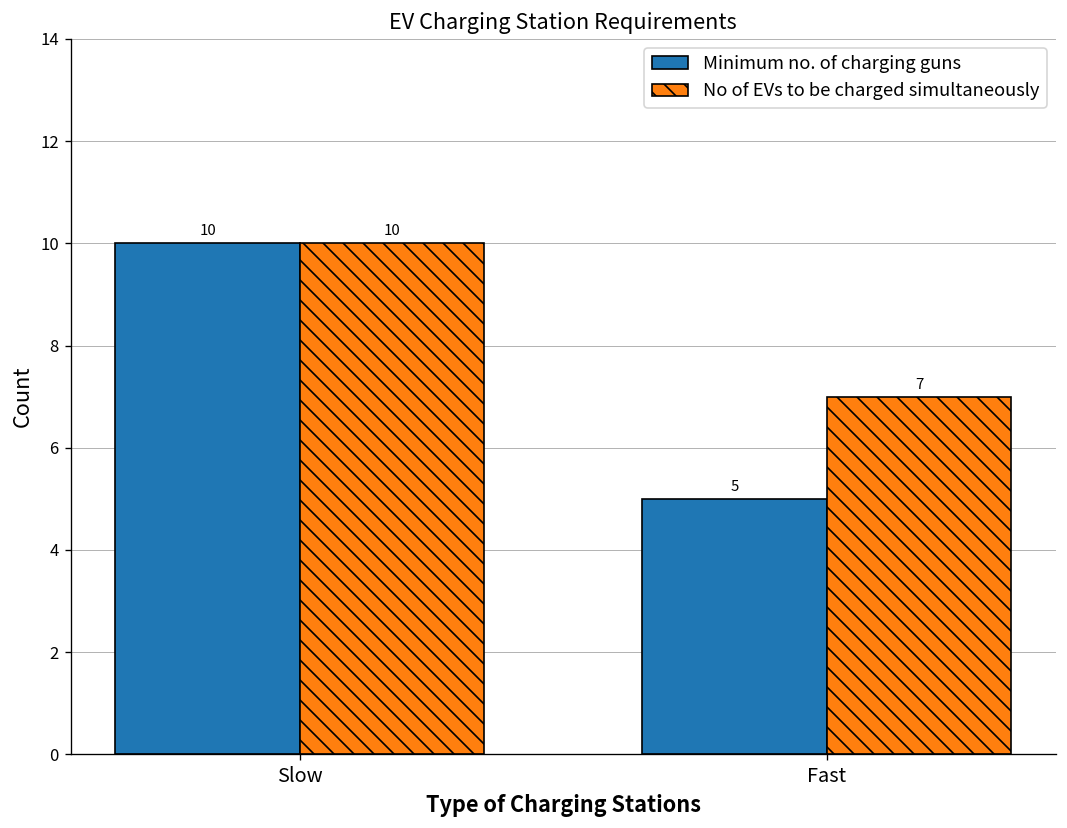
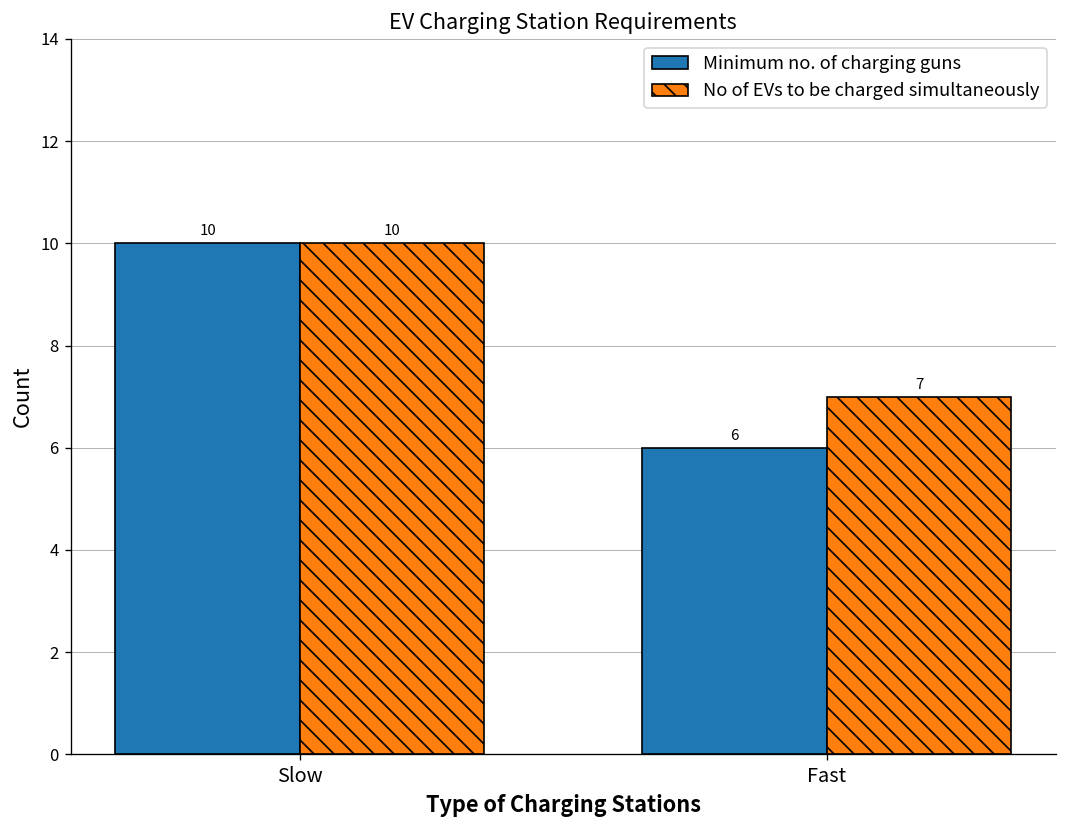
Minimum no. of charging guns, Fast: 5 -> 6
